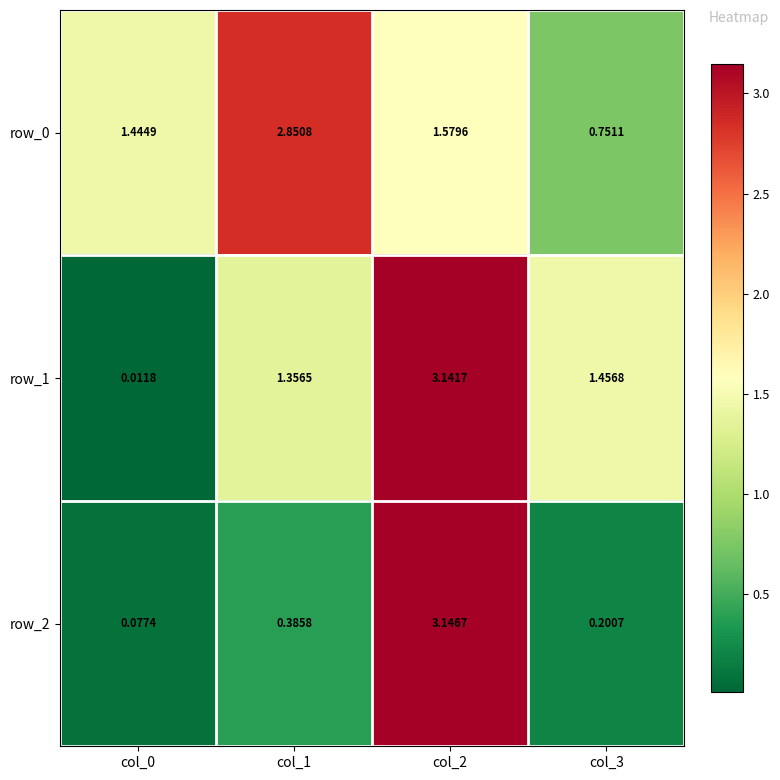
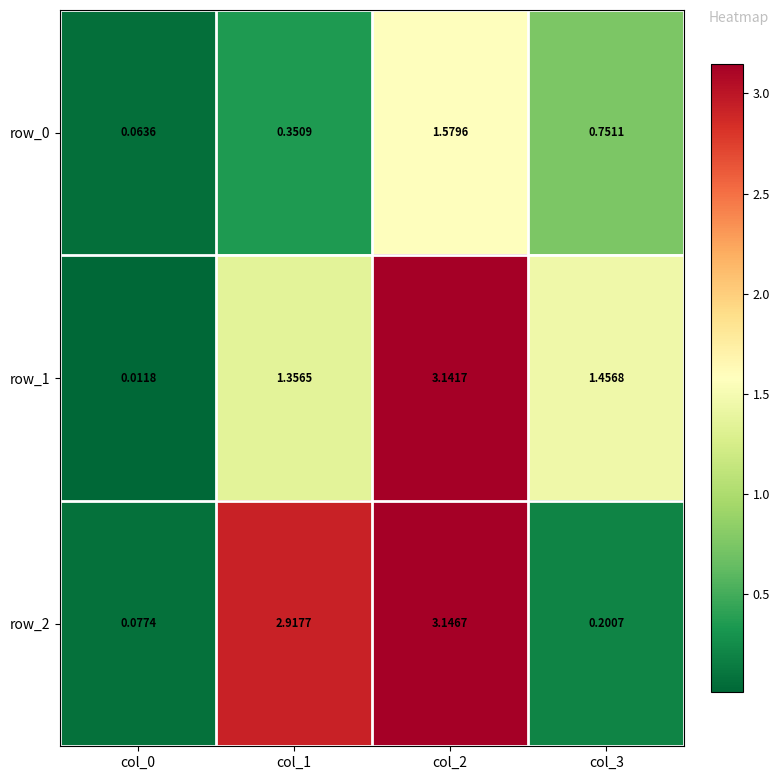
row_0, col_0: 1.4449 -> 0.0636
row_0, col_1: 2.8508 -> 0.3509
row_2, col_1: 0.3858 -> 2.9177
